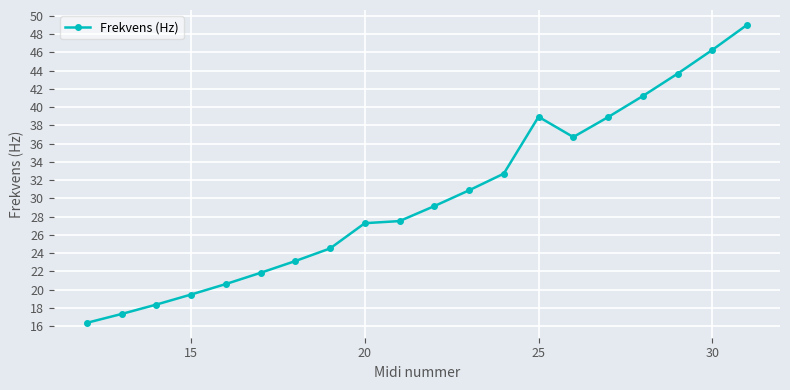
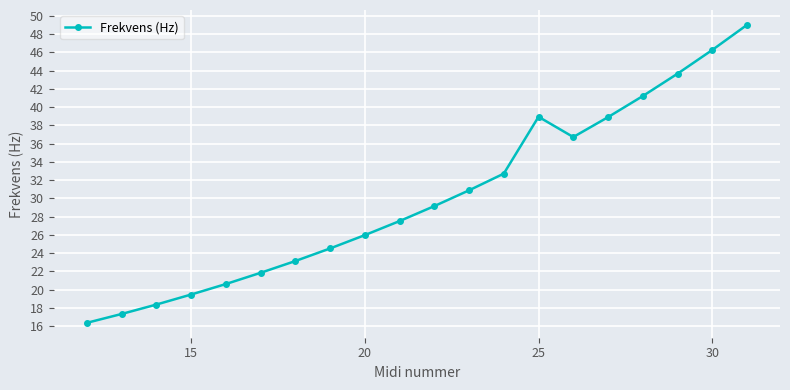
20: 27 -> 26
